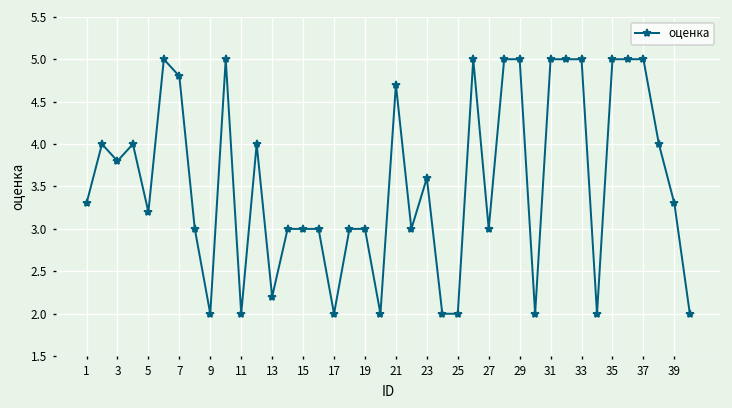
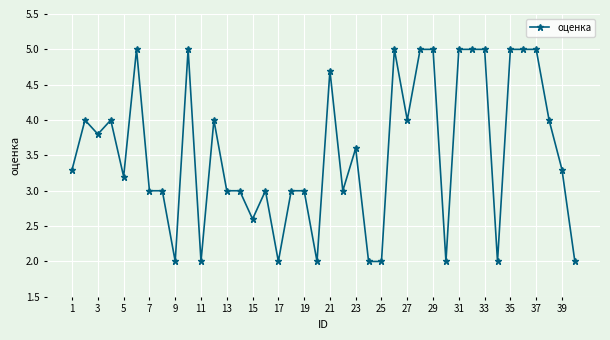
7: 4.8 -> 3.0
13: 2.2 -> 3.0
15: 3.0 -> 2.6
27: 3 -> 4
